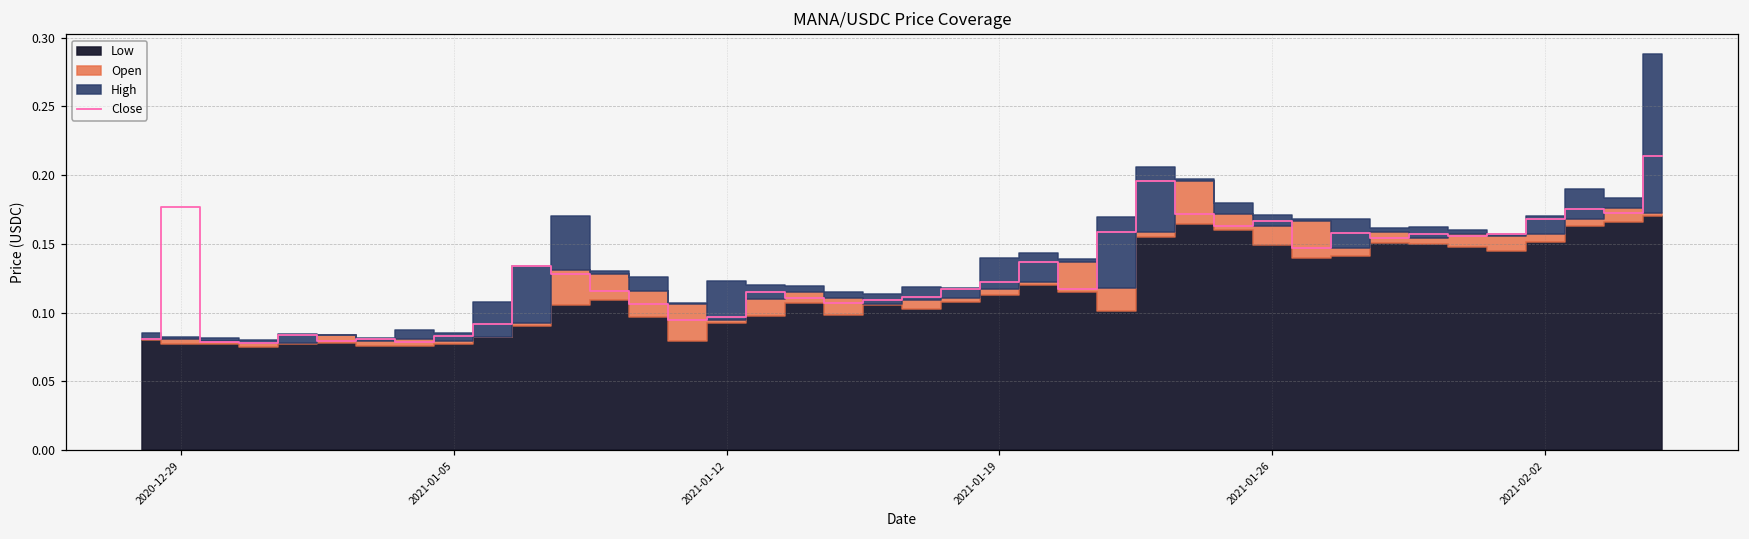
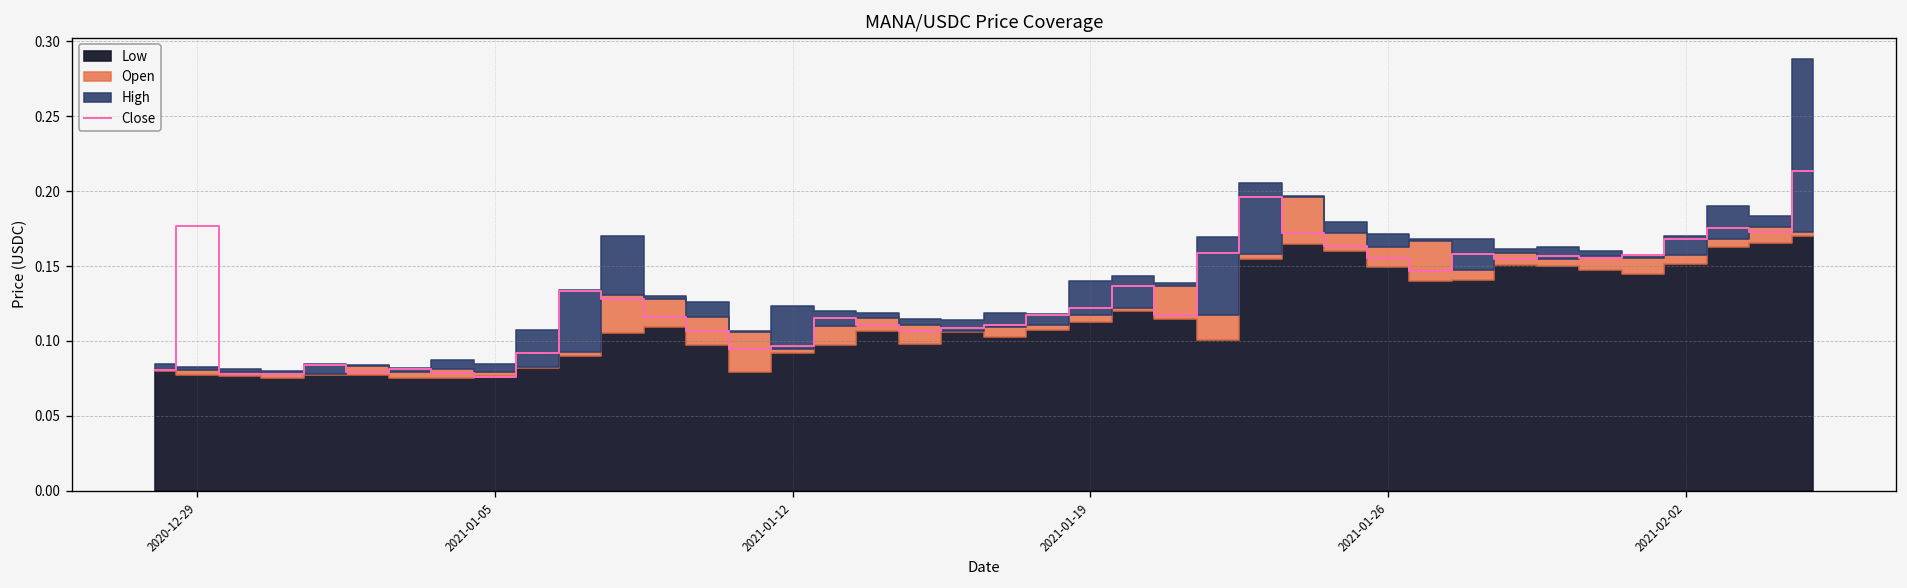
Close, 2021-01-05: 0.083 -> 0.076
Close, 2021-01-26: 0.166 -> 0.155
